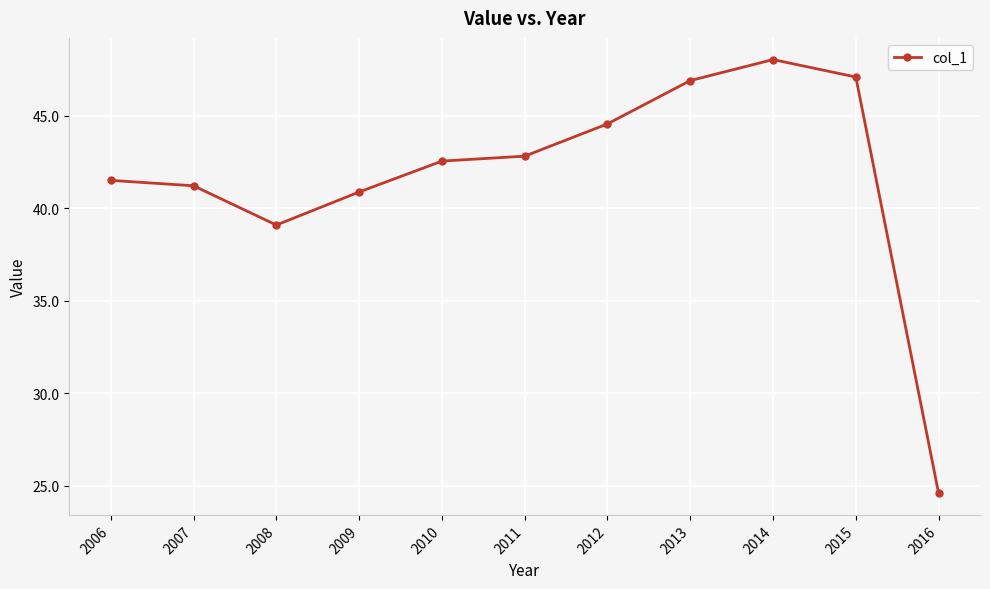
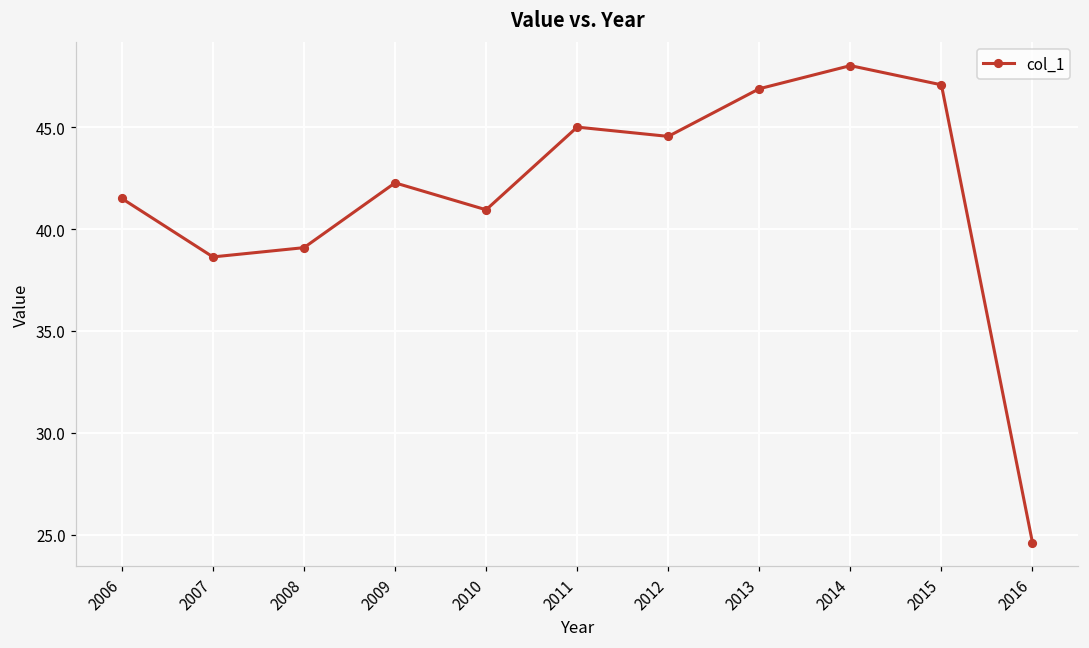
2007: 41.2 -> 38.6
2009: 40.9 -> 42.3
2010: 42.5 -> 40.9
2011: 42.8 -> 45.0
